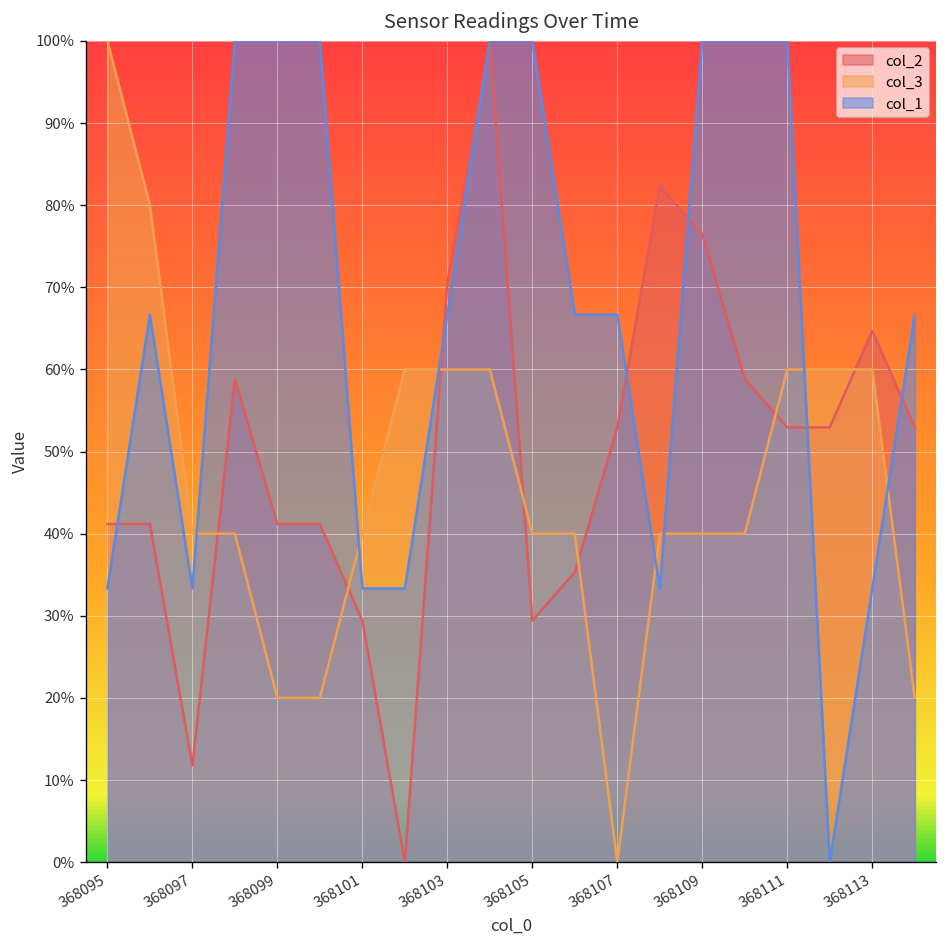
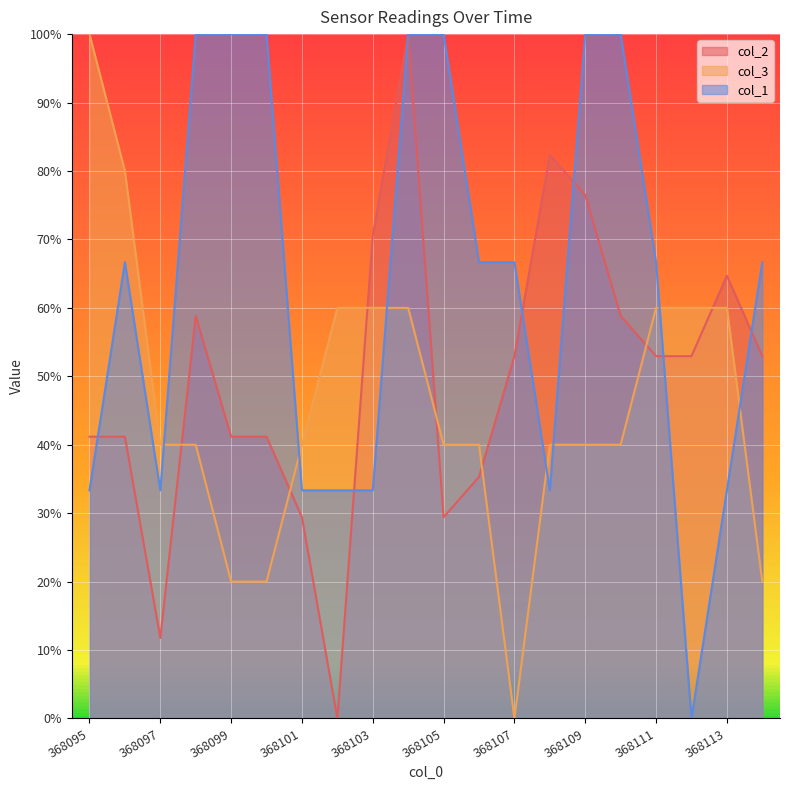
col_1, 368103: 67% -> 33%
col_1, 368111: 100% -> 67%
